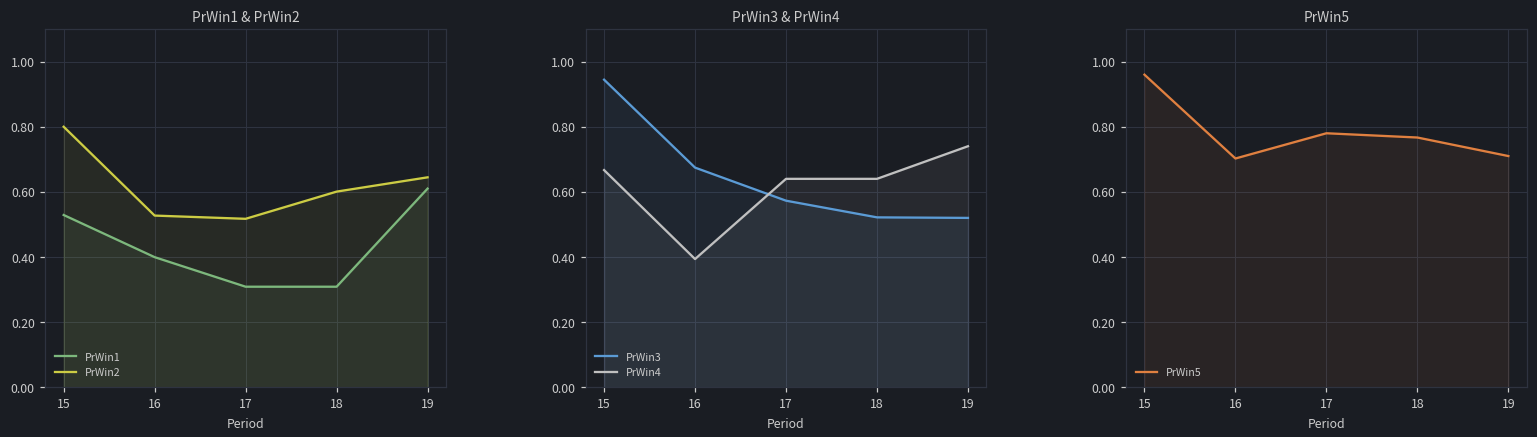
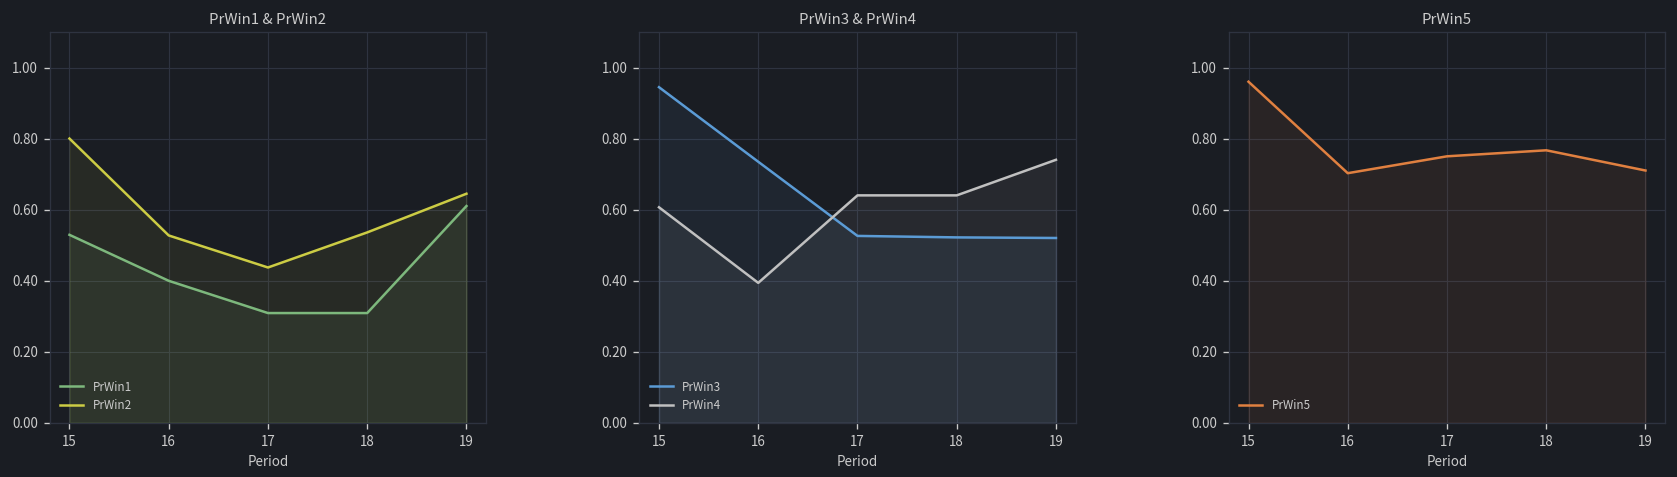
PrWin1 & PrWin2, PrWin2, 17: 0.52 -> 0.44
PrWin1 & PrWin2, PrWin2, 18: 0.60 -> 0.54
PrWin3 & PrWin4, PrWin4, 15: 0.67 -> 0.61
PrWin3 & PrWin4, PrWin3, 16: 0.67 -> 0.73
PrWin3 & PrWin4, PrWin3, 17: 0.57 -> 0.53
PrWin5, 17: 0.78 -> 0.75
